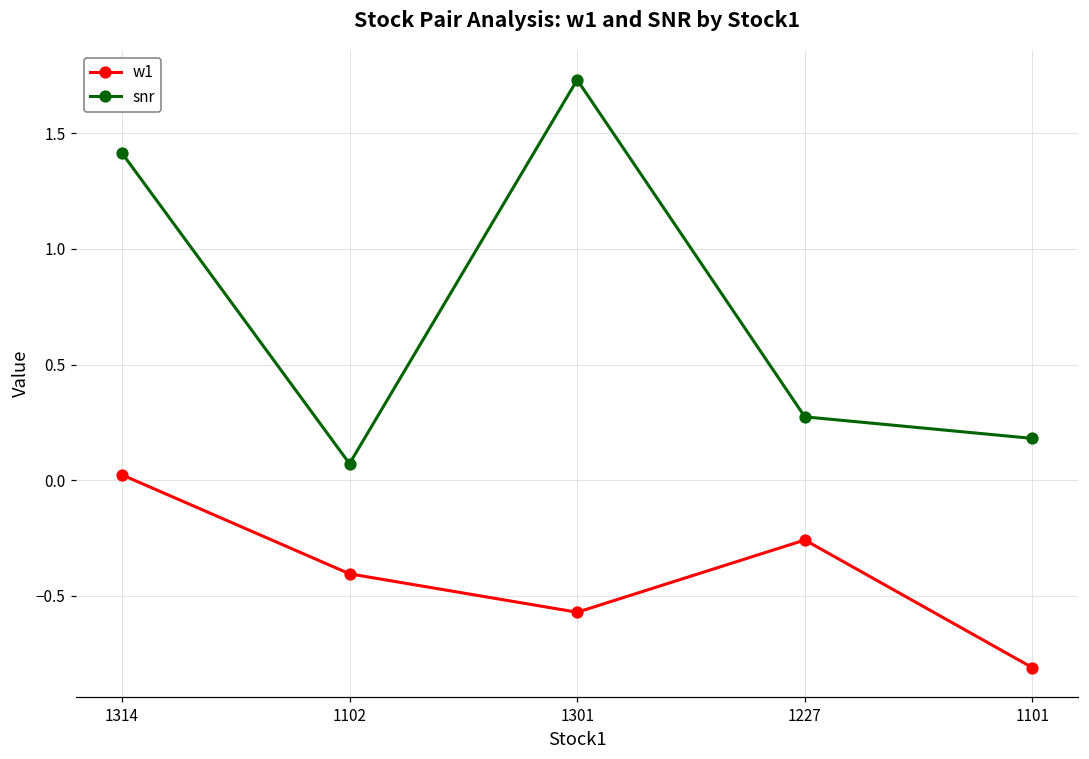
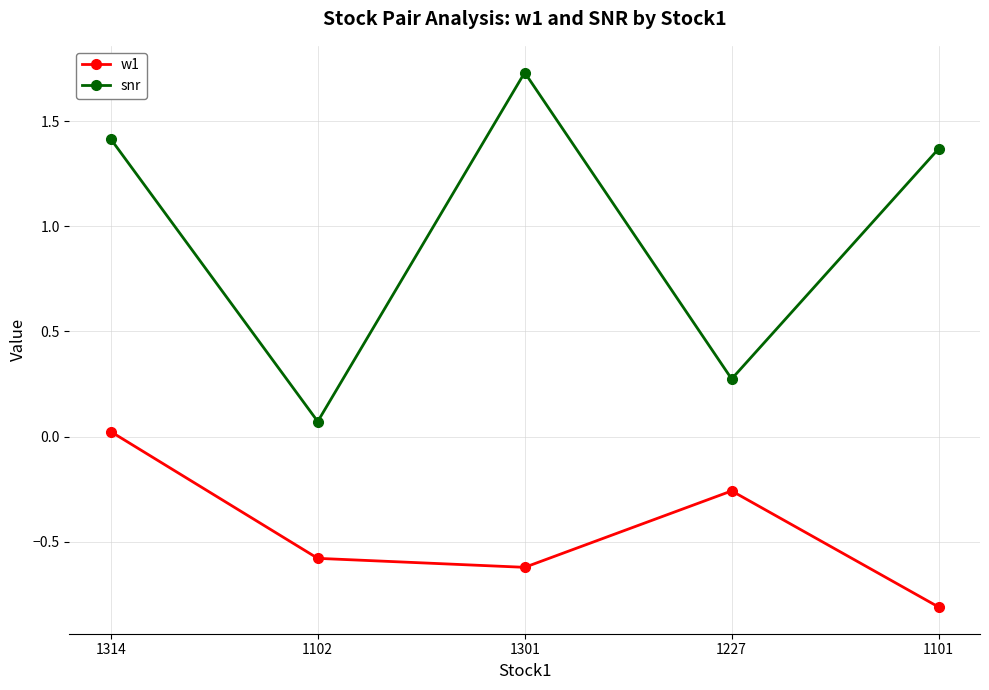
w1, 1102: -0.40 -> -0.58
w1, 1301: -0.57 -> -0.62
snr, 1101: 0.18 -> 1.37
